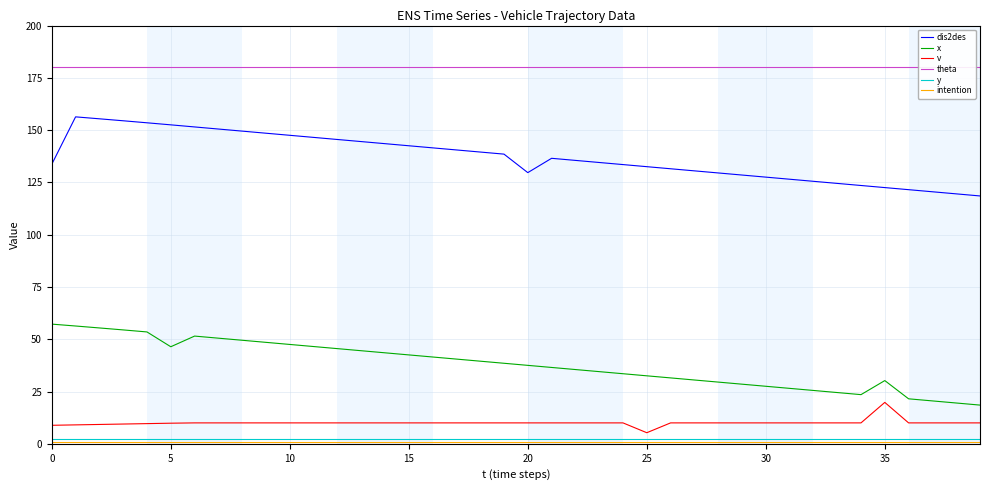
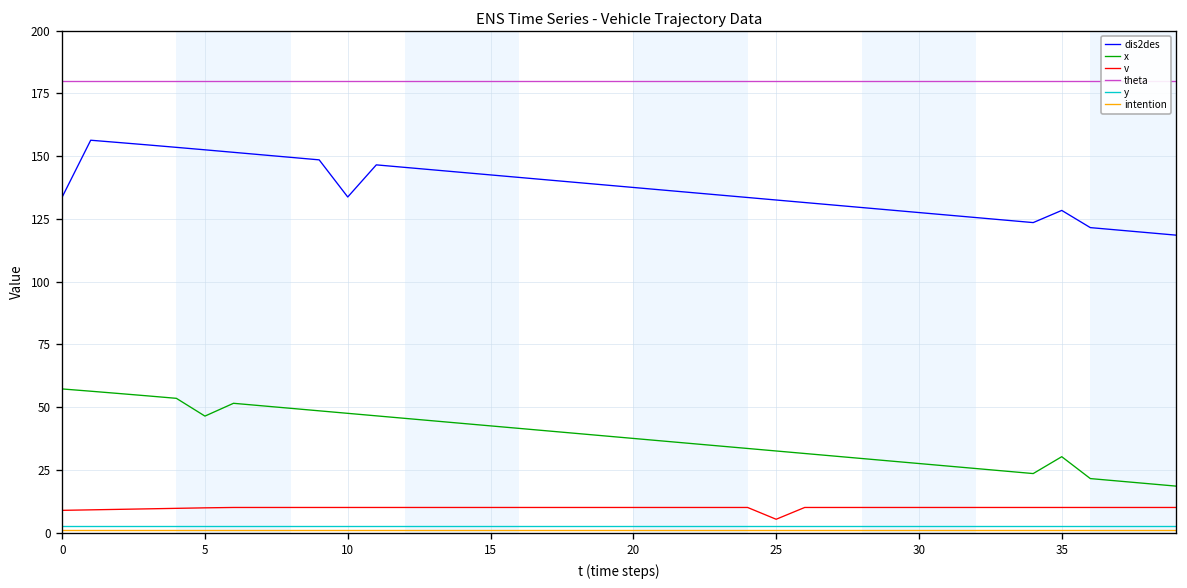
dis2des, 10: 148 -> 134
dis2des, 20: 130 -> 138
dis2des, 35: 123 -> 128
v, 35: 20 -> 10
